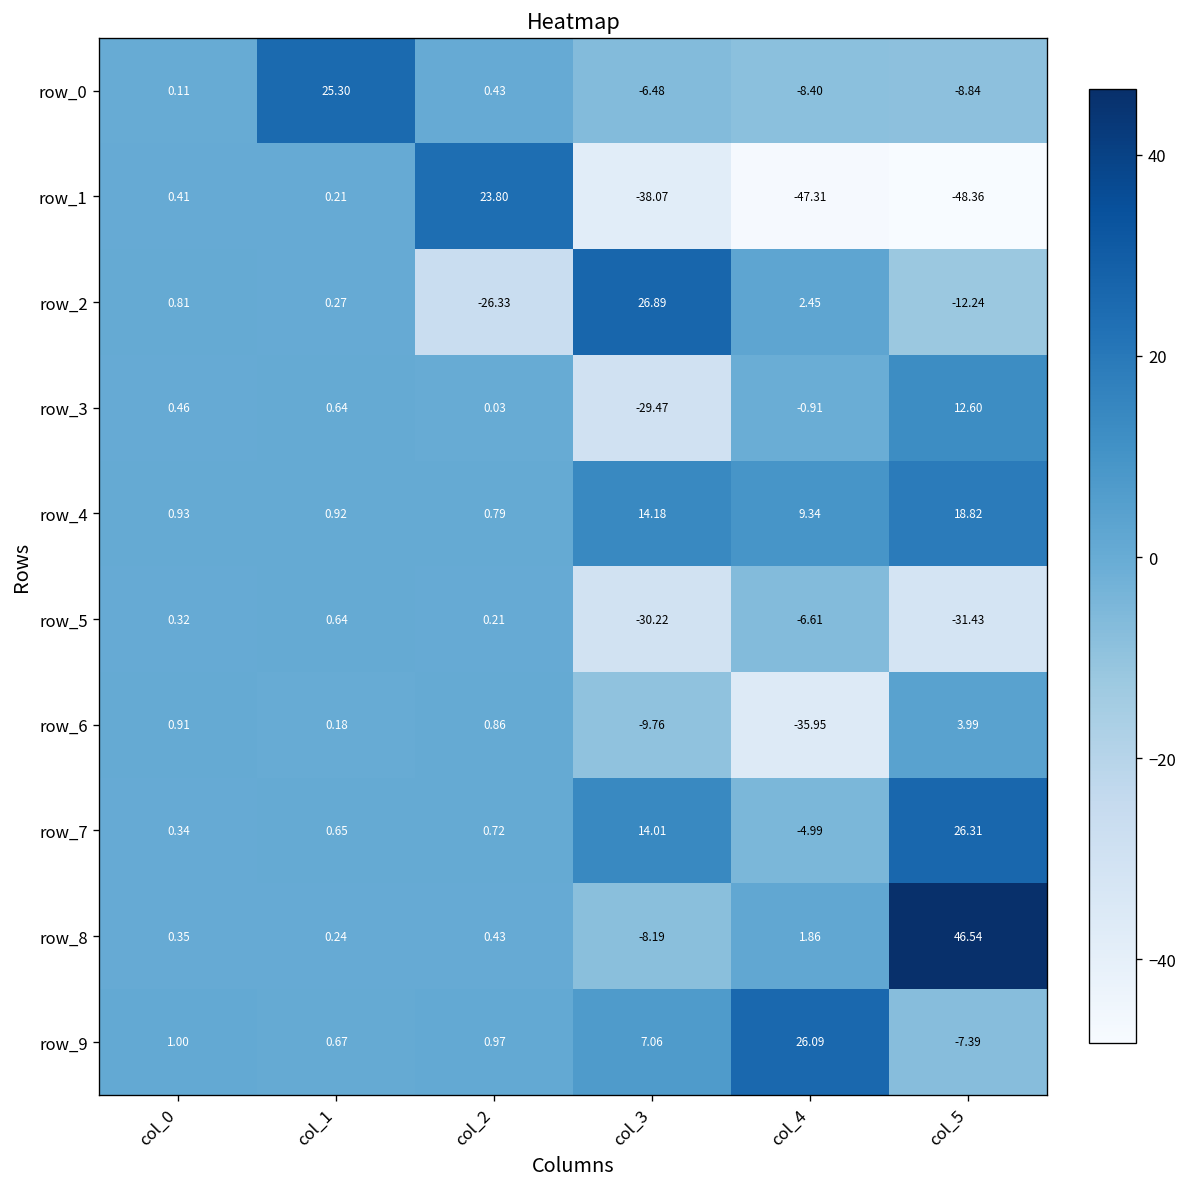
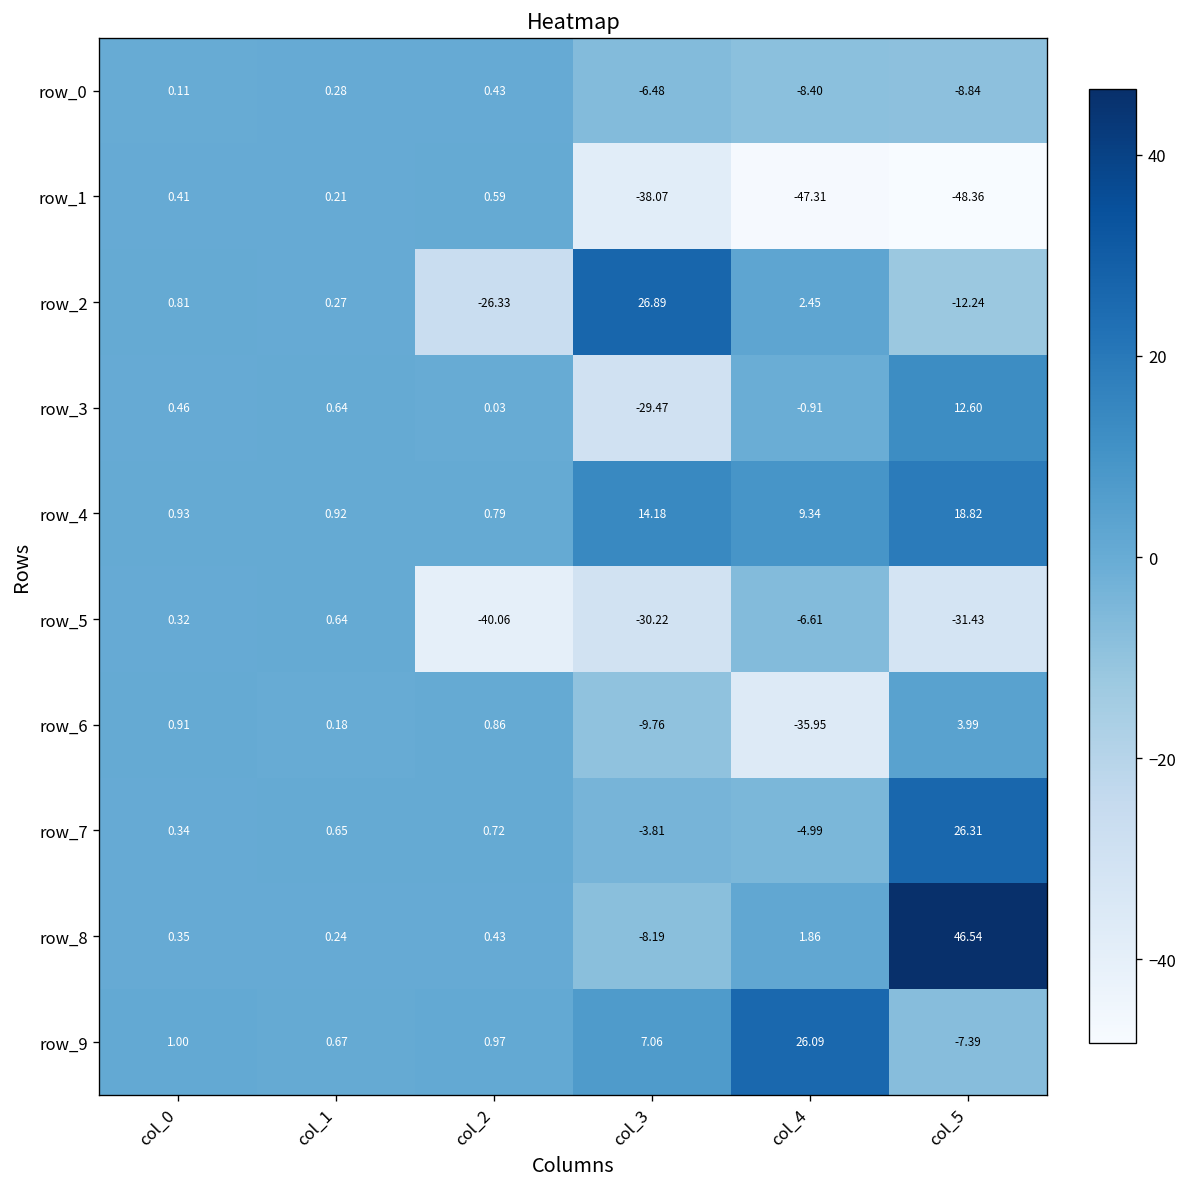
row_0, col_1: 25.30 -> 0.28
row_1, col_2: 23.80 -> 0.59
row_5, col_2: 0.21 -> -40.06
row_7, col_3: 14.01 -> -3.81
